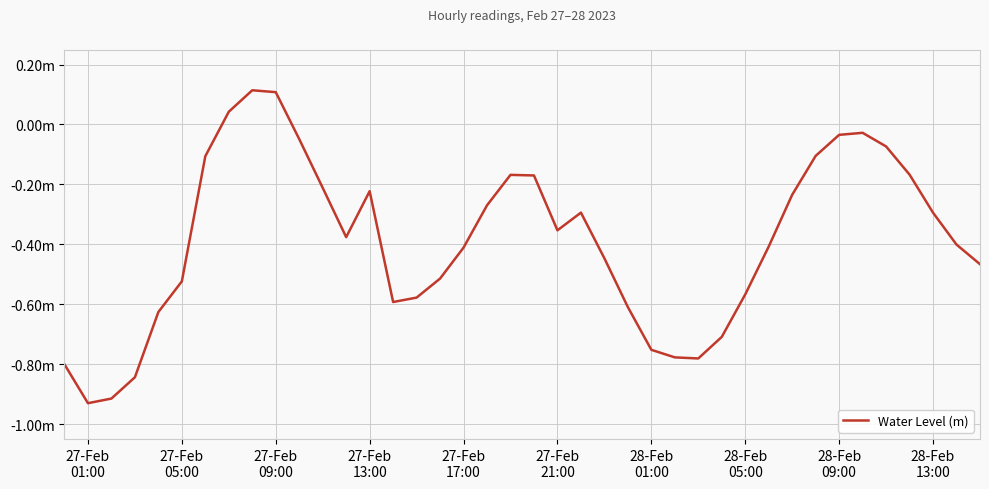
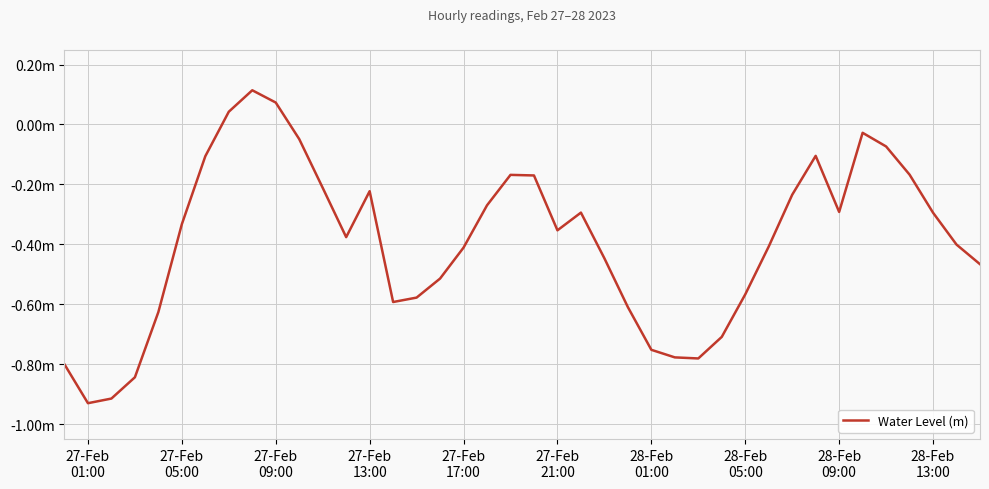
27-Feb 05:00: -0.52m -> -0.33m
27-Feb 09:00: 0.11m -> 0.07m
28-Feb 09:00: -0.03m -> -0.29m
